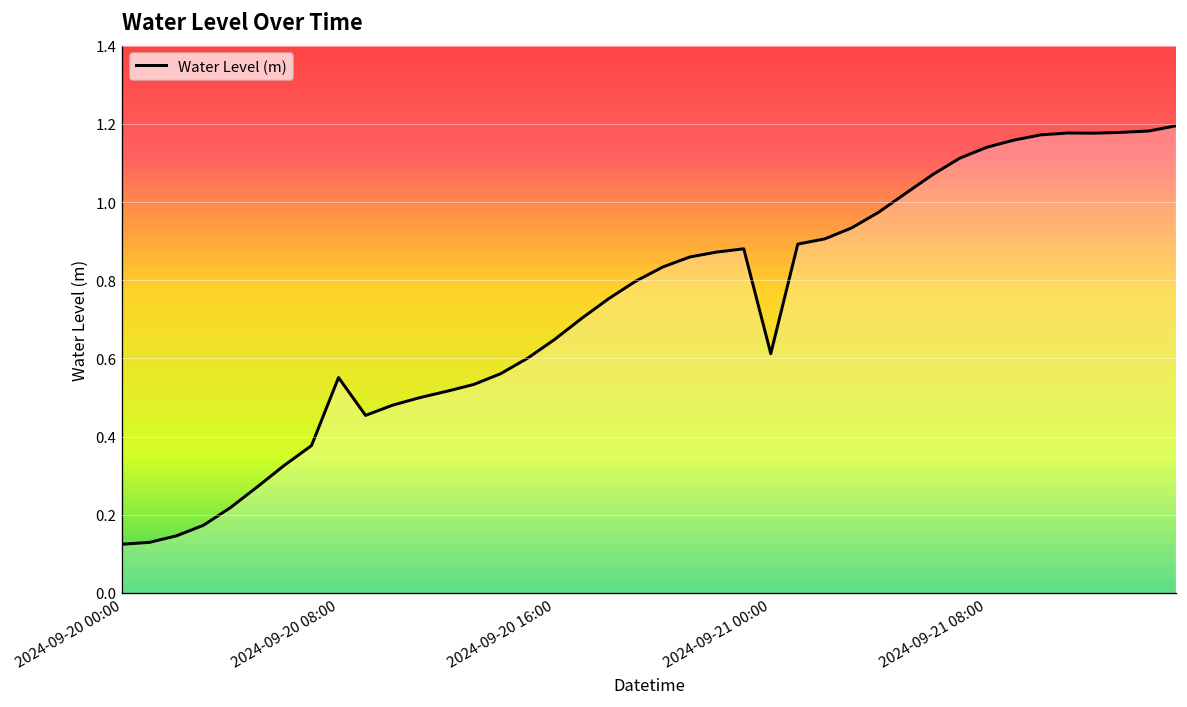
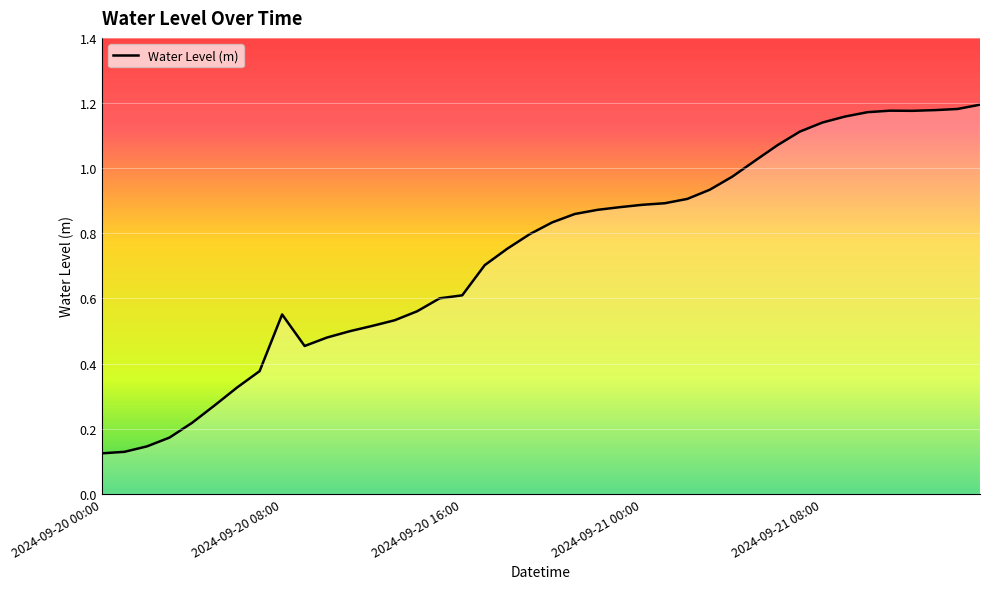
2024-09-20 16:00: 0.65 -> 0.61
2024-09-21 00:00: 0.61 -> 0.89
